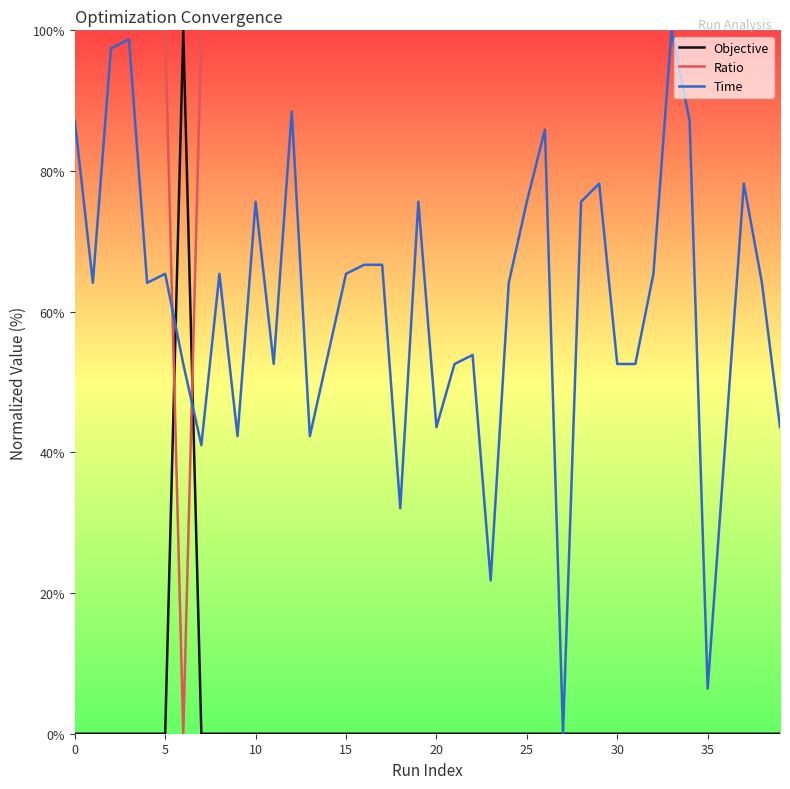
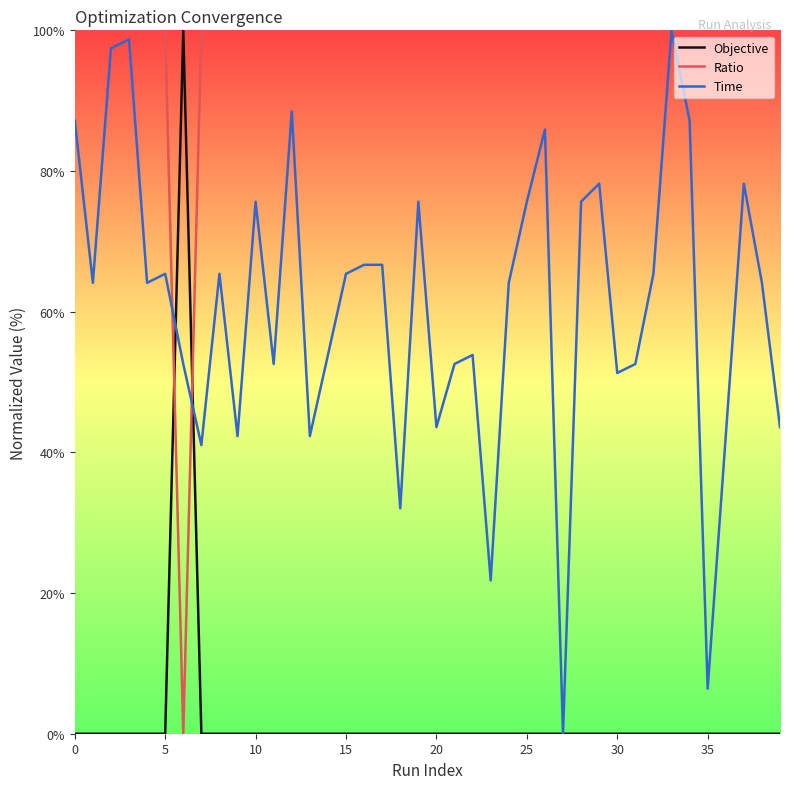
Time, 30: 53% -> 51%
